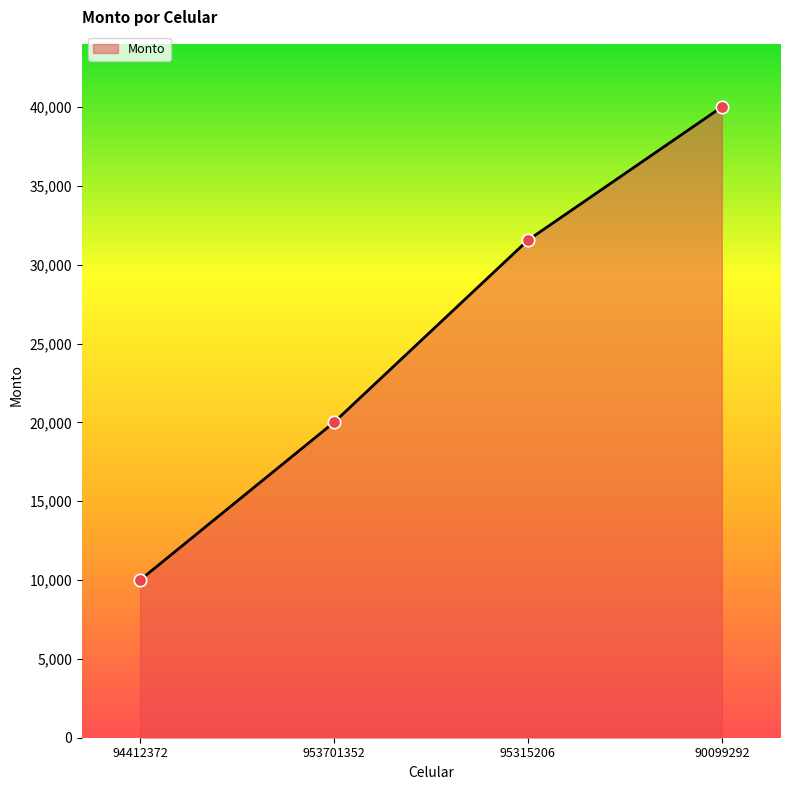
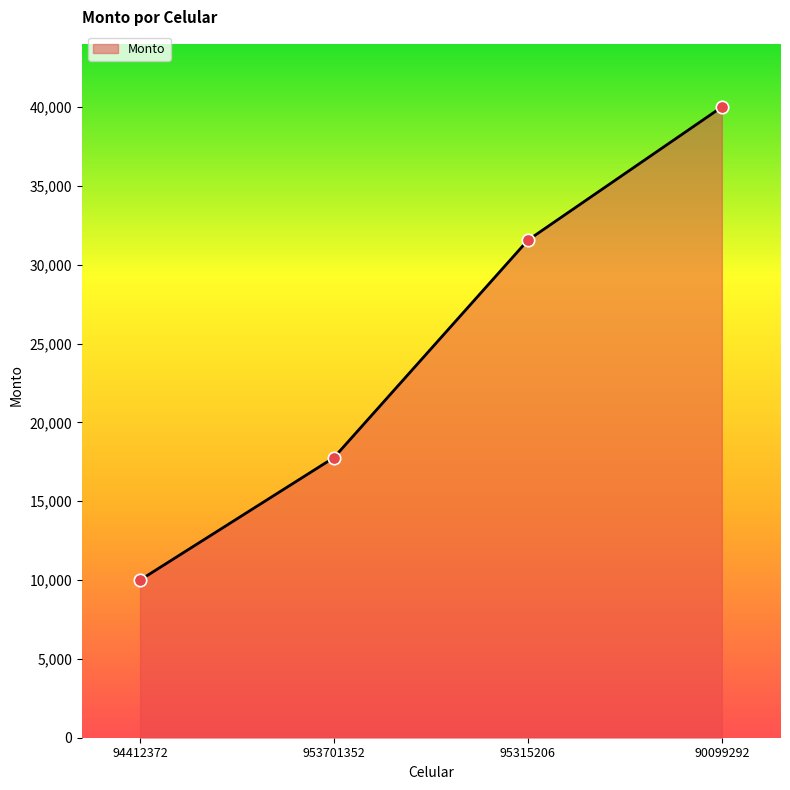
953701352: 20,000 -> 17,800
